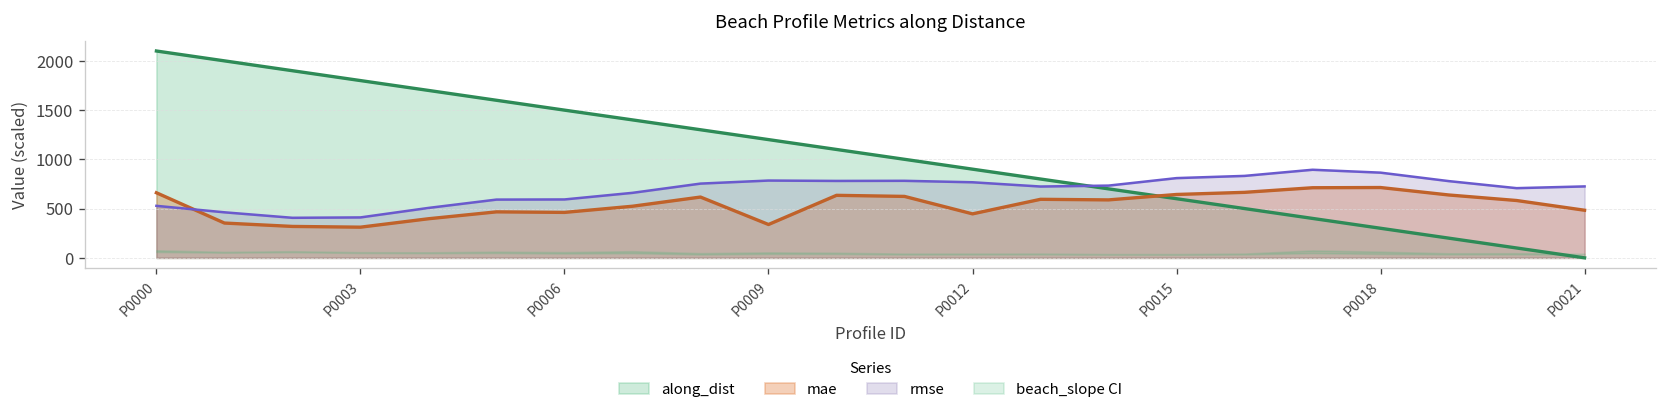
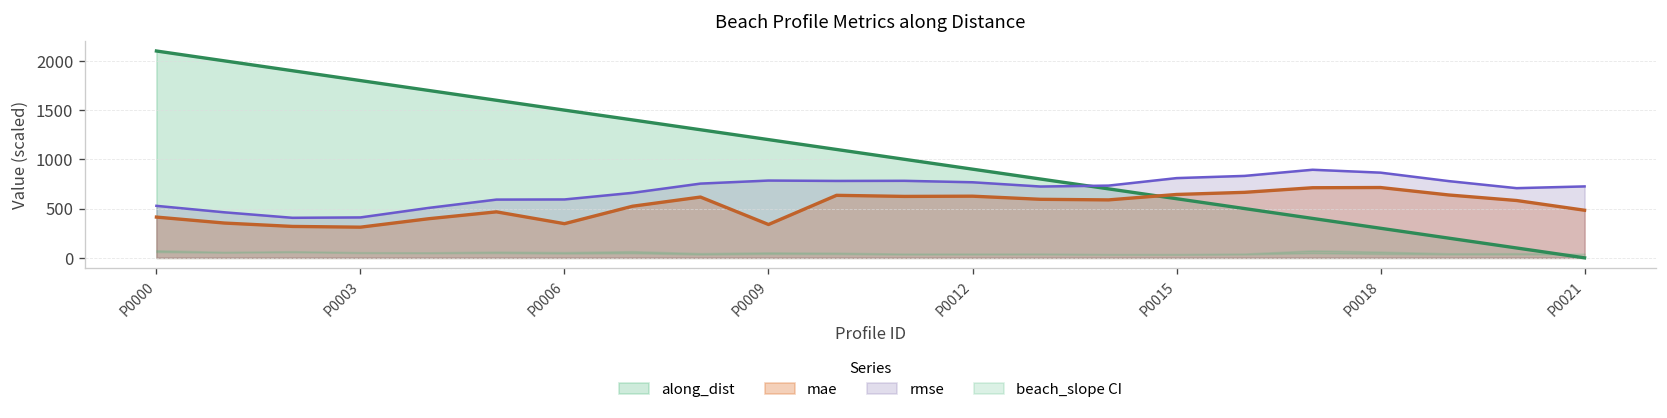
mae, P0000: 700 -> 400
mae, P0006: 500 -> 300
mae, P0012: 400 -> 600
